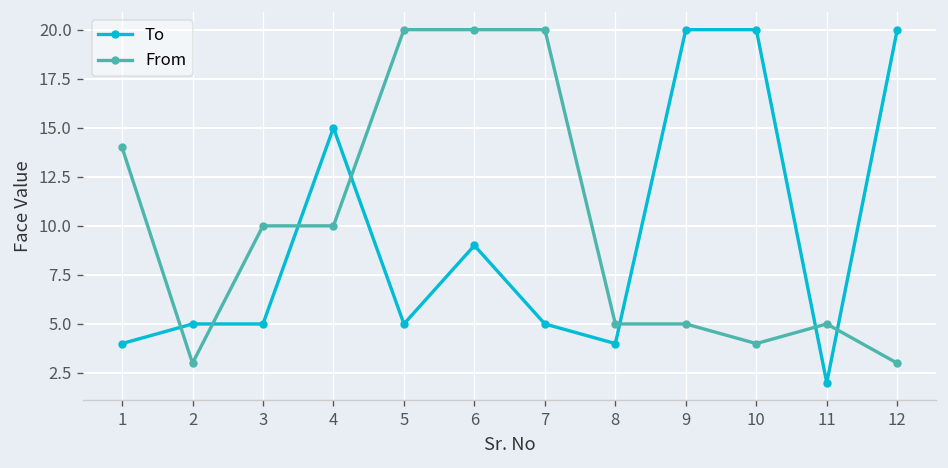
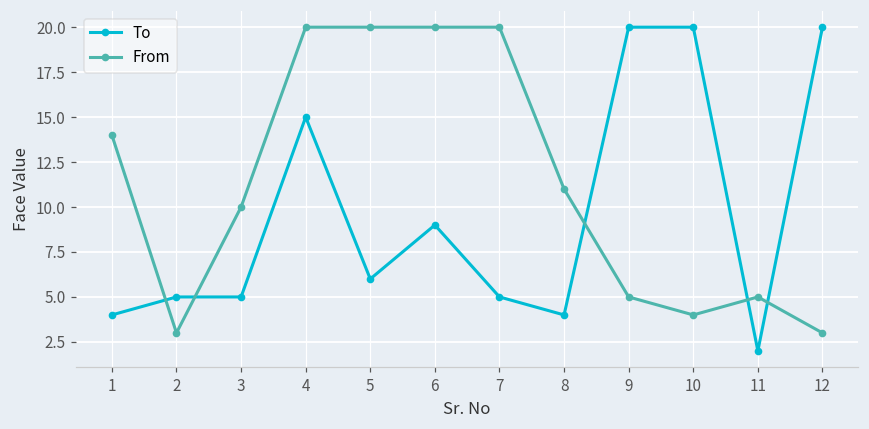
From, 4: 10 -> 20
To, 5: 5 -> 6
From, 8: 5 -> 11
